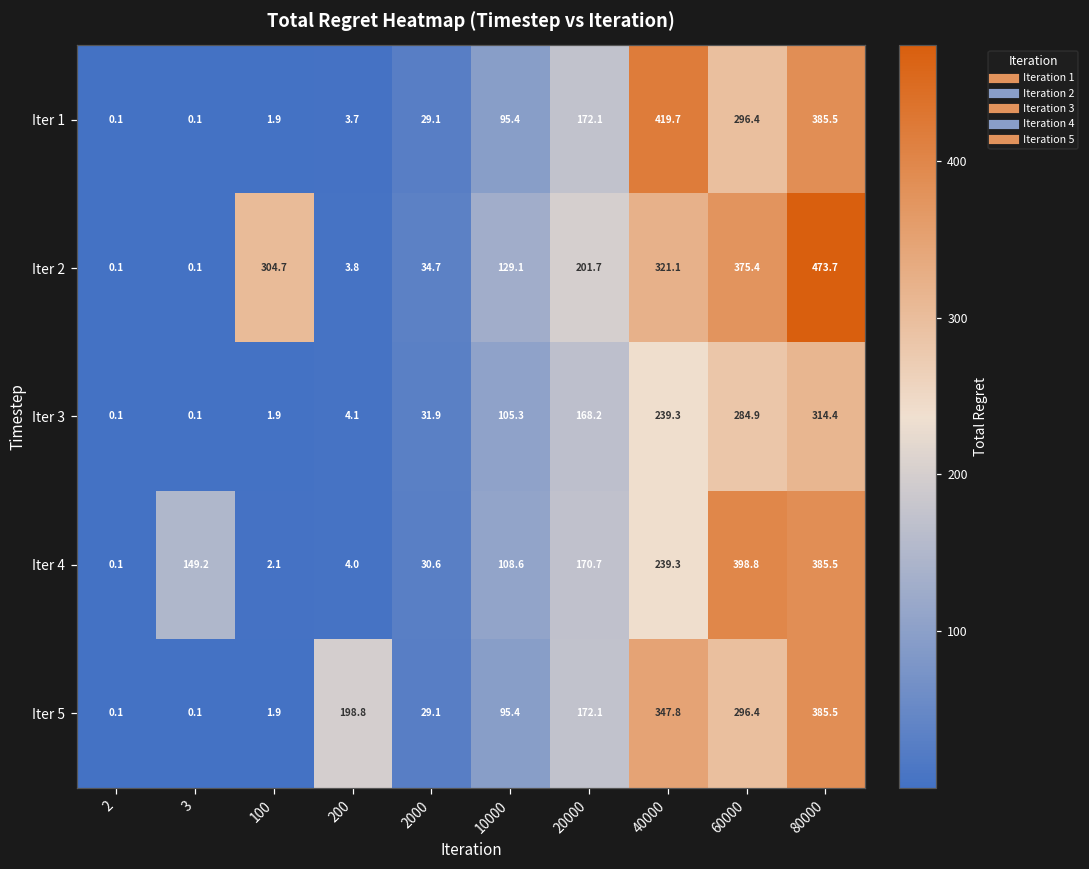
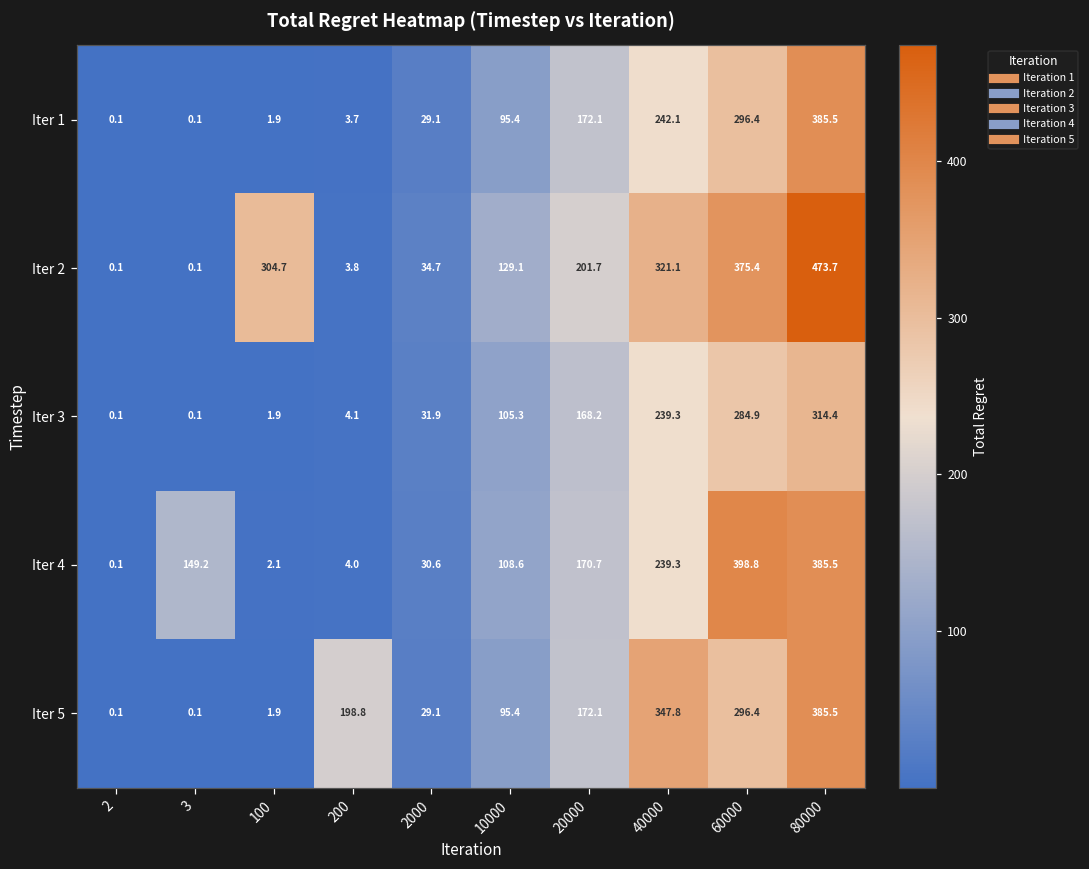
Iter 1, 40000: 419.7 -> 242.1
